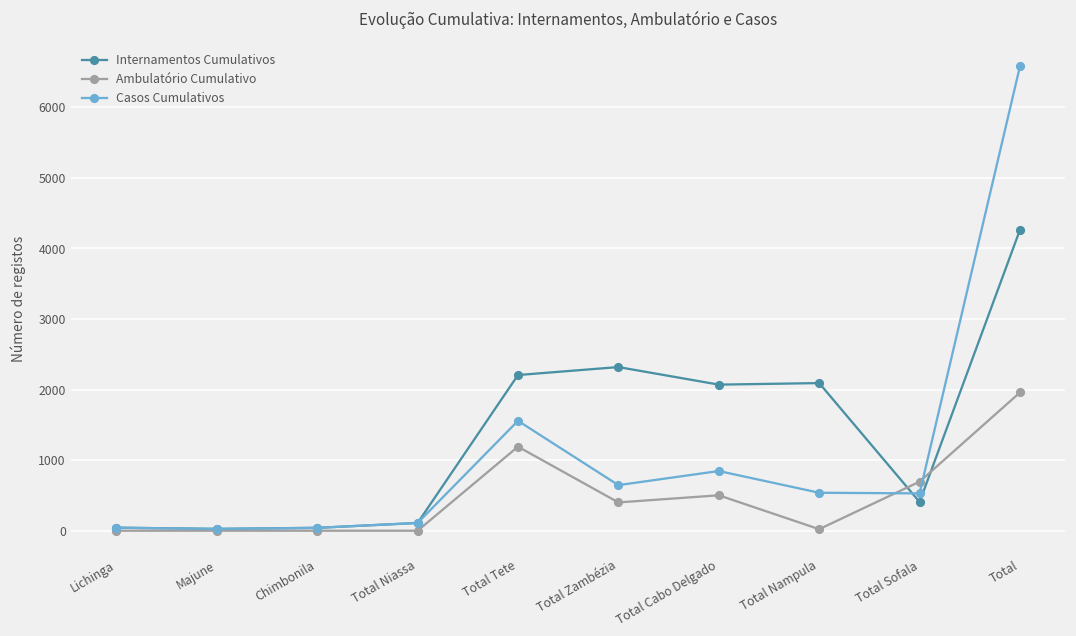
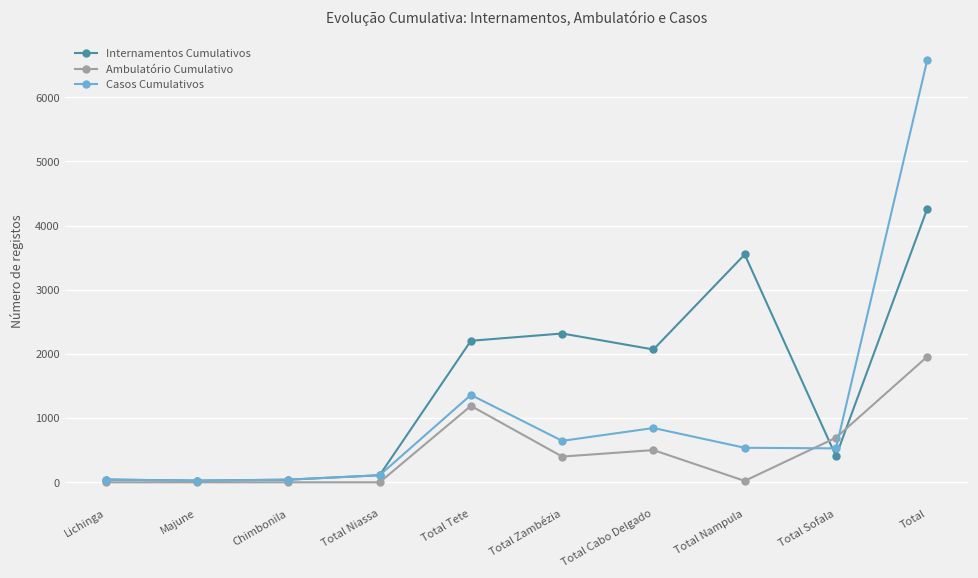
Casos Cumulativos, Total Tete: 1600 -> 1400
Internamentos Cumulativos, Total Nampula: 2100 -> 3600
